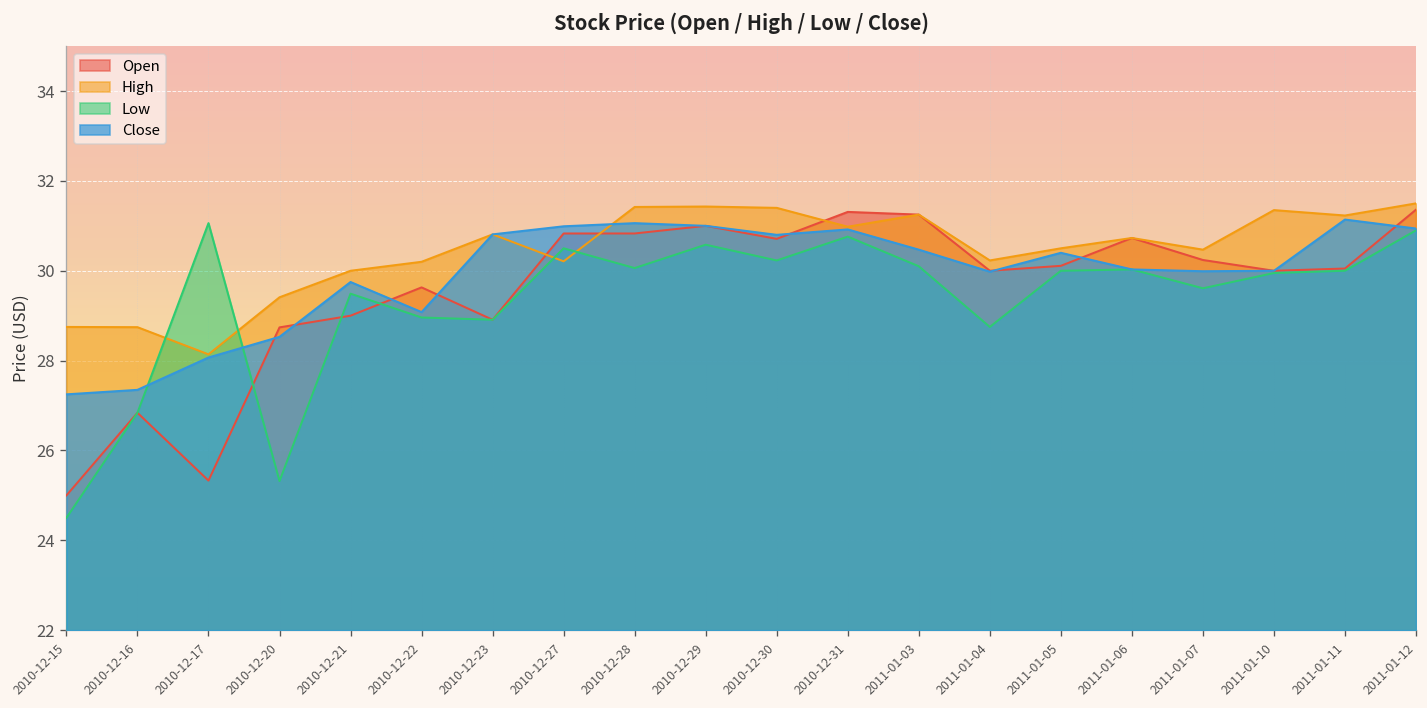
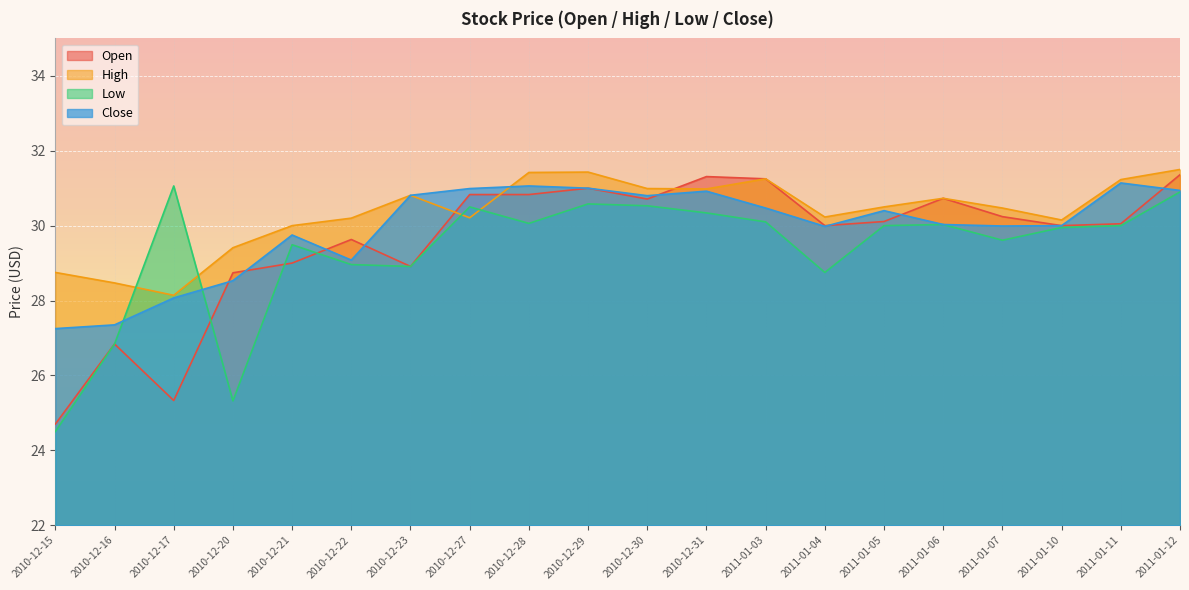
Open, 2010-12-15: 25.0 -> 24.7
High, 2010-12-16: 28.7 -> 28.5
High, 2010-12-30: 31.4 -> 31.0
Low, 2010-12-30: 30.2 -> 30.5
Low, 2010-12-31: 30.8 -> 30.3
High, 2011-01-10: 31.4 -> 30.2
